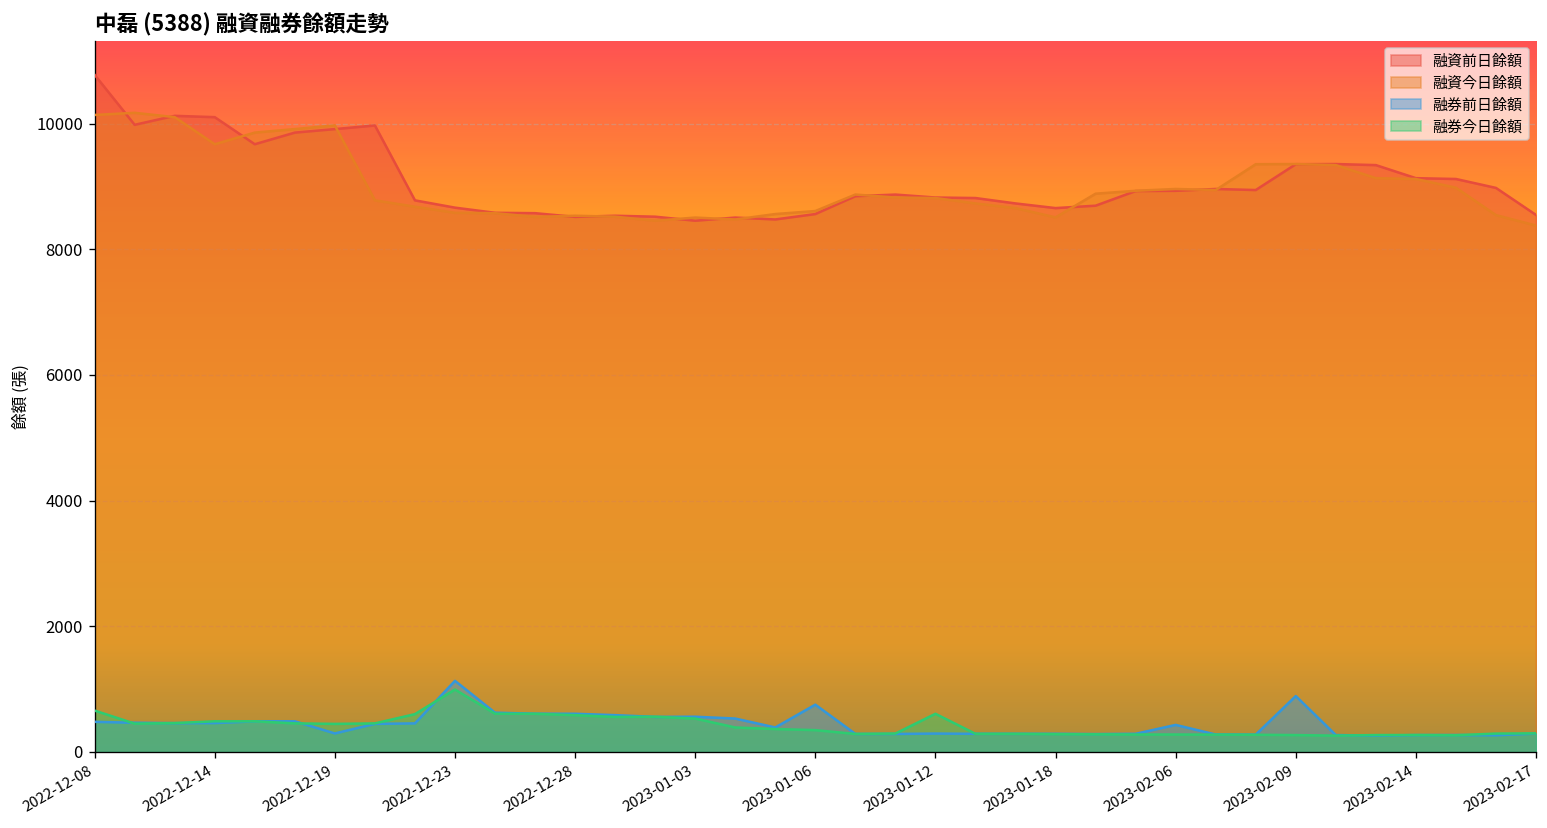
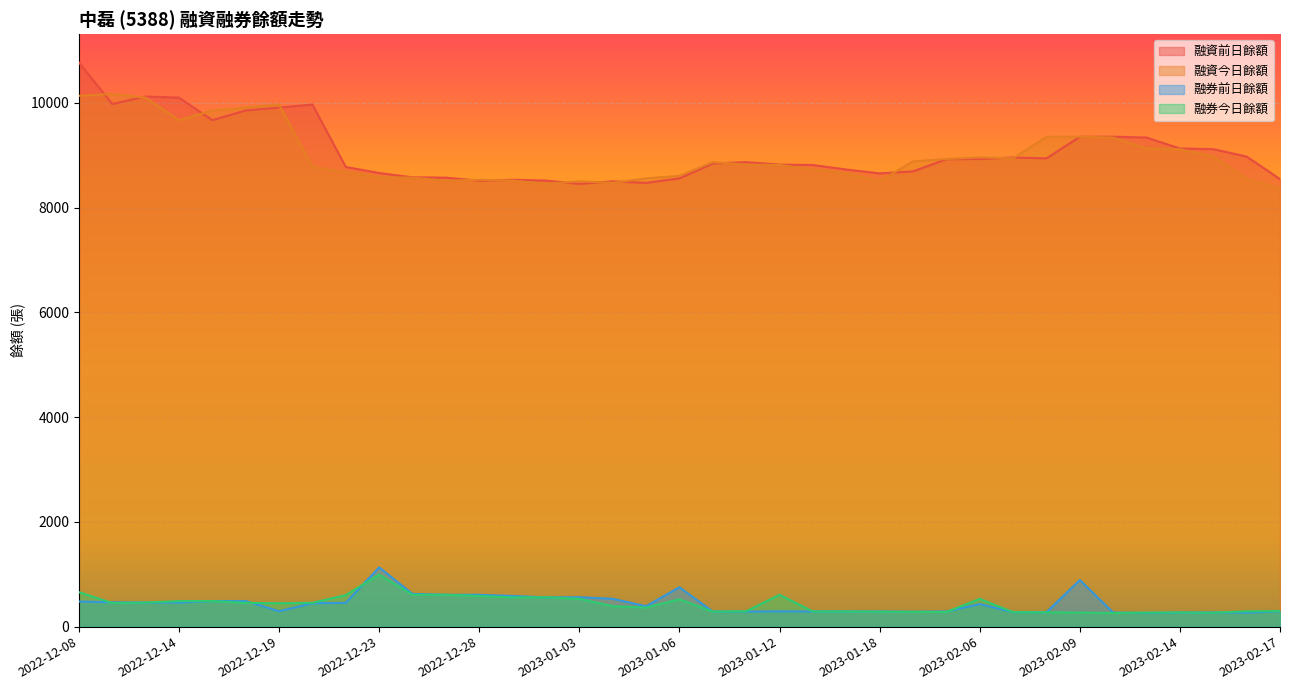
融券今日餘額, 2023-01-06: 300 -> 500
融券今日餘額, 2023-02-06: 300 -> 500
